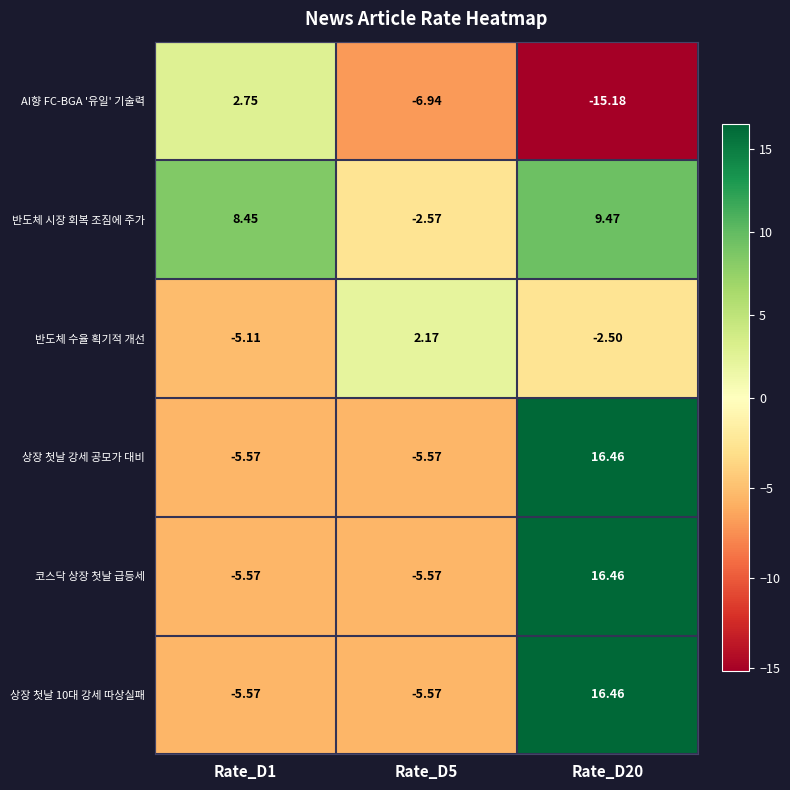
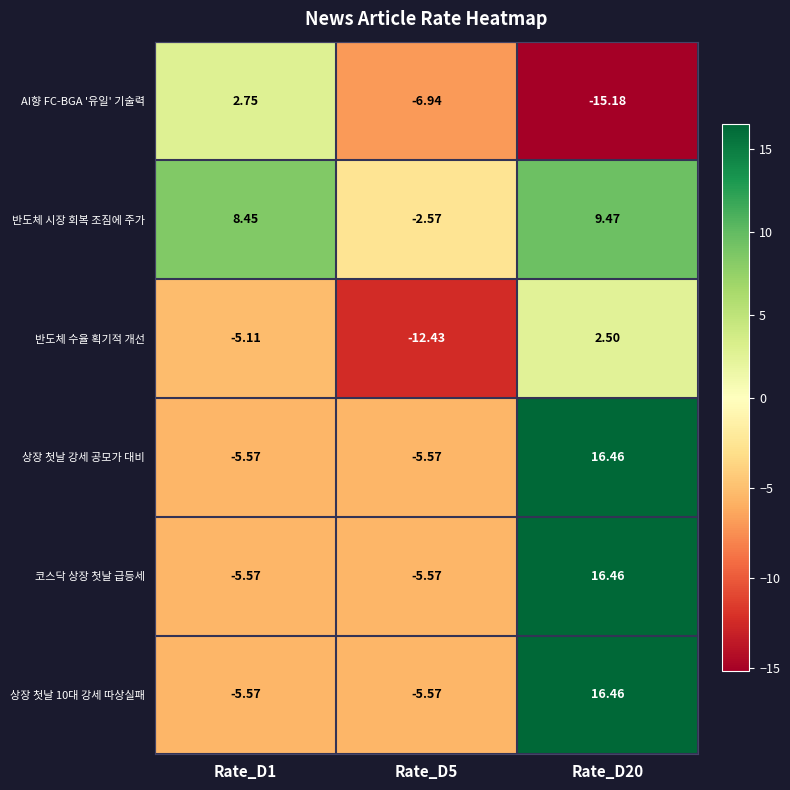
반도체 수율 획기적 개선, Rate_D5: 2.17 -> -12.43
반도체 수율 획기적 개선, Rate_D20: -2.50 -> 2.50
